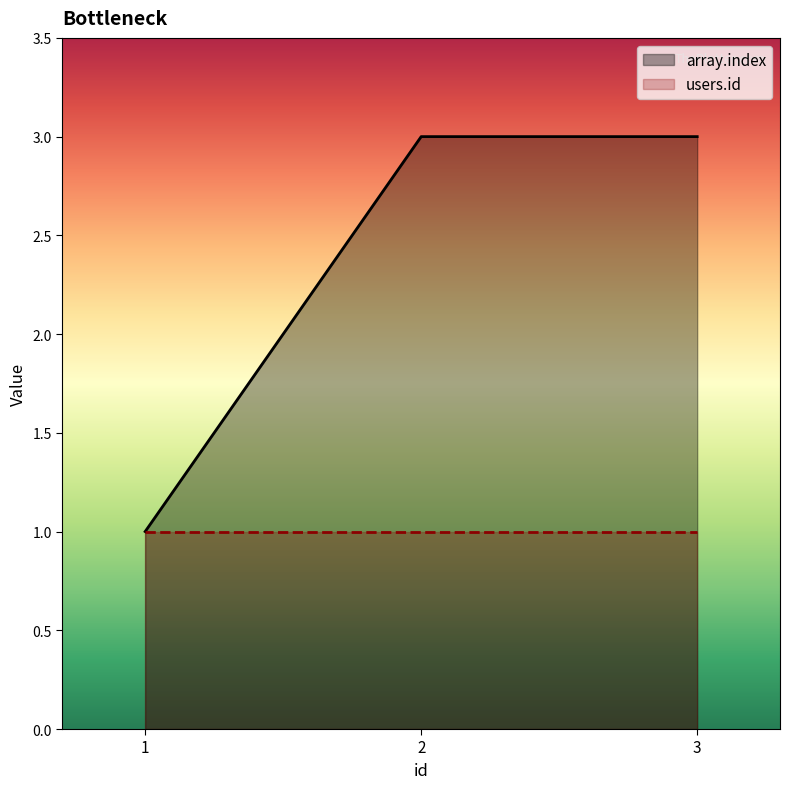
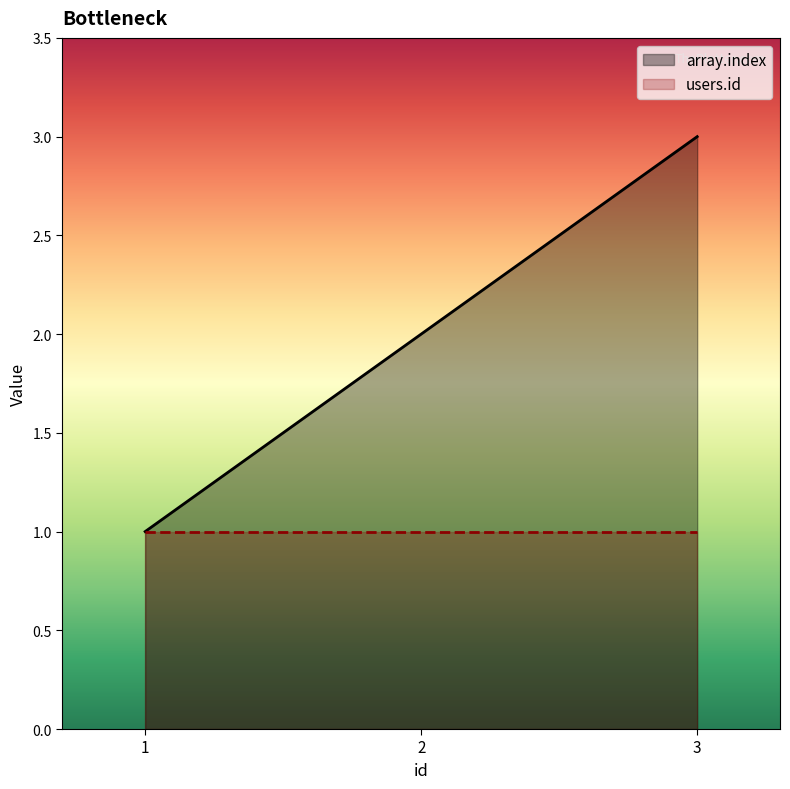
array.index, 2: 3 -> 2
